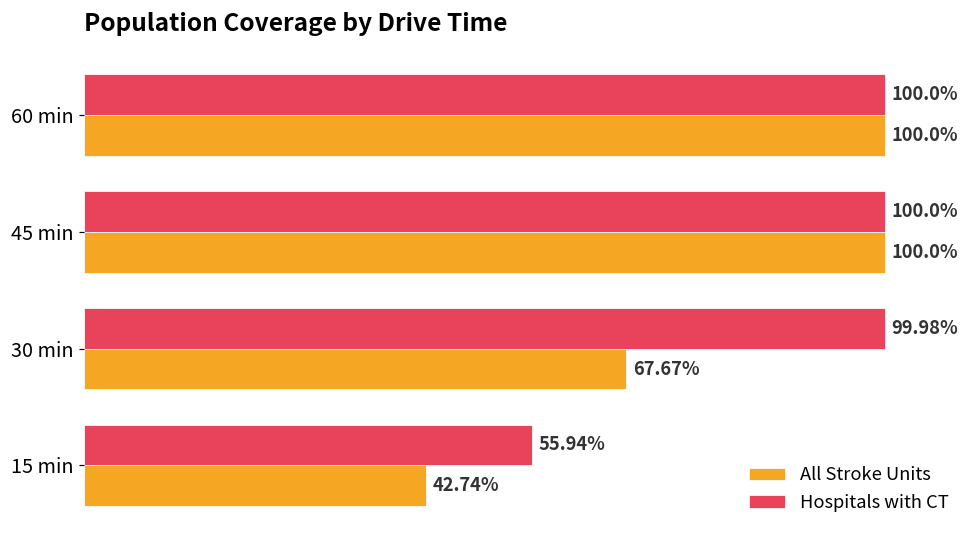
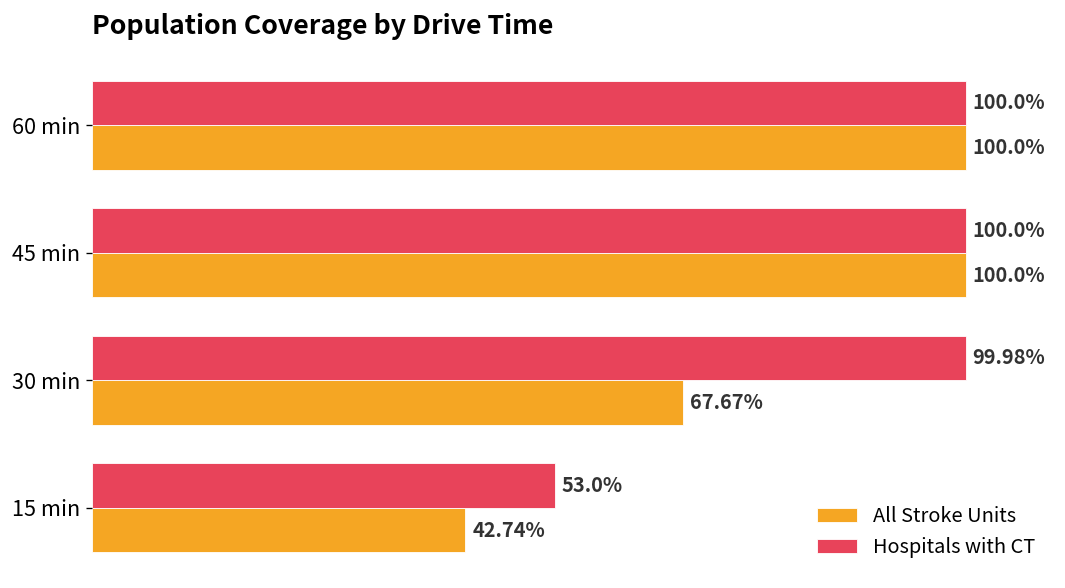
Hospitals with CT, 15 min: 55.94% -> 53.0%
